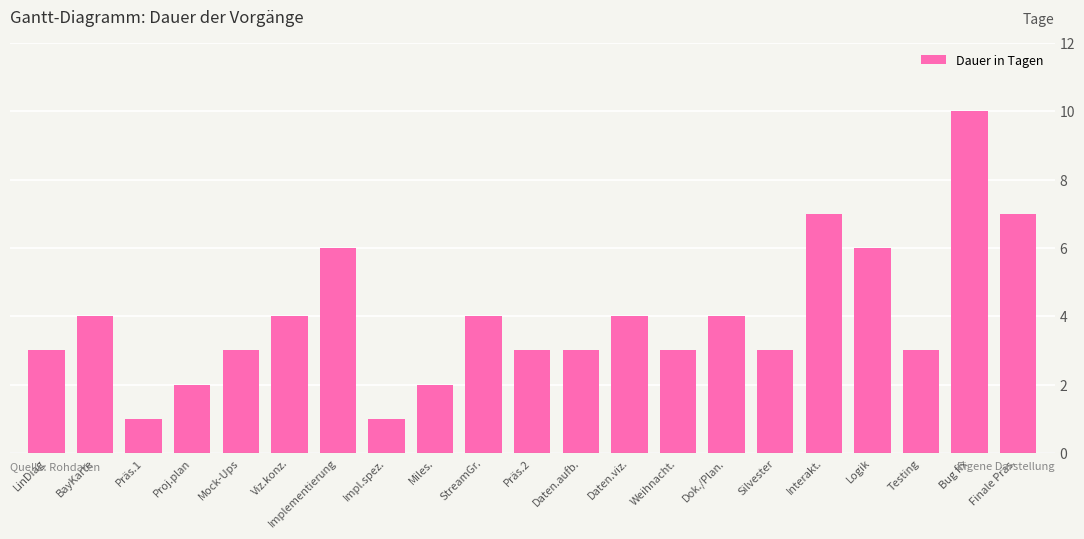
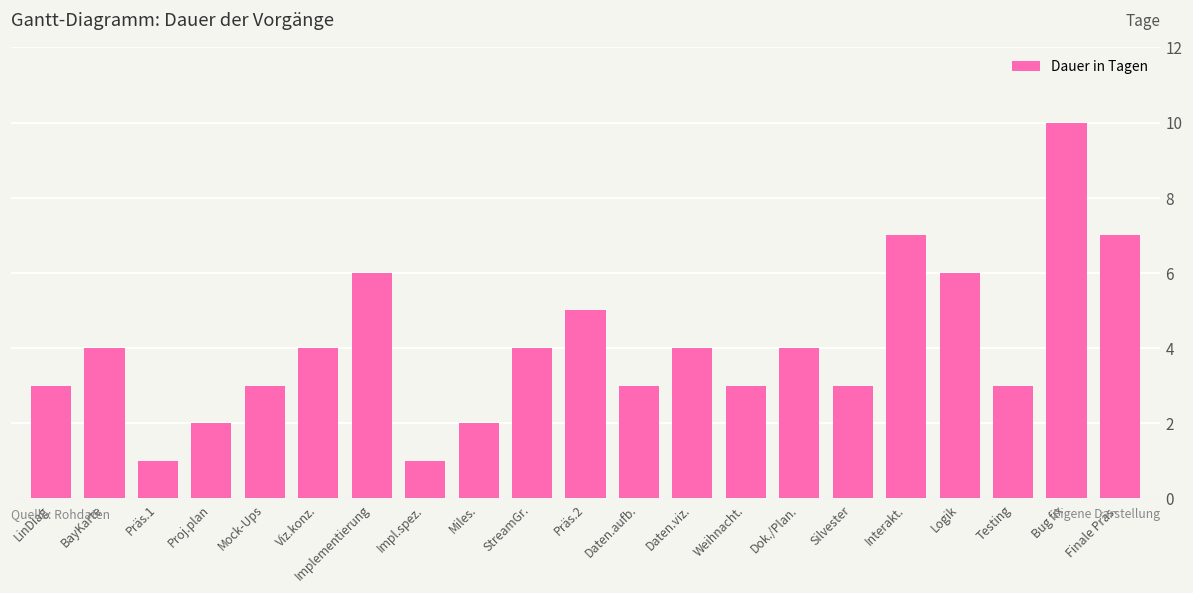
Präs.2: 3 -> 5
